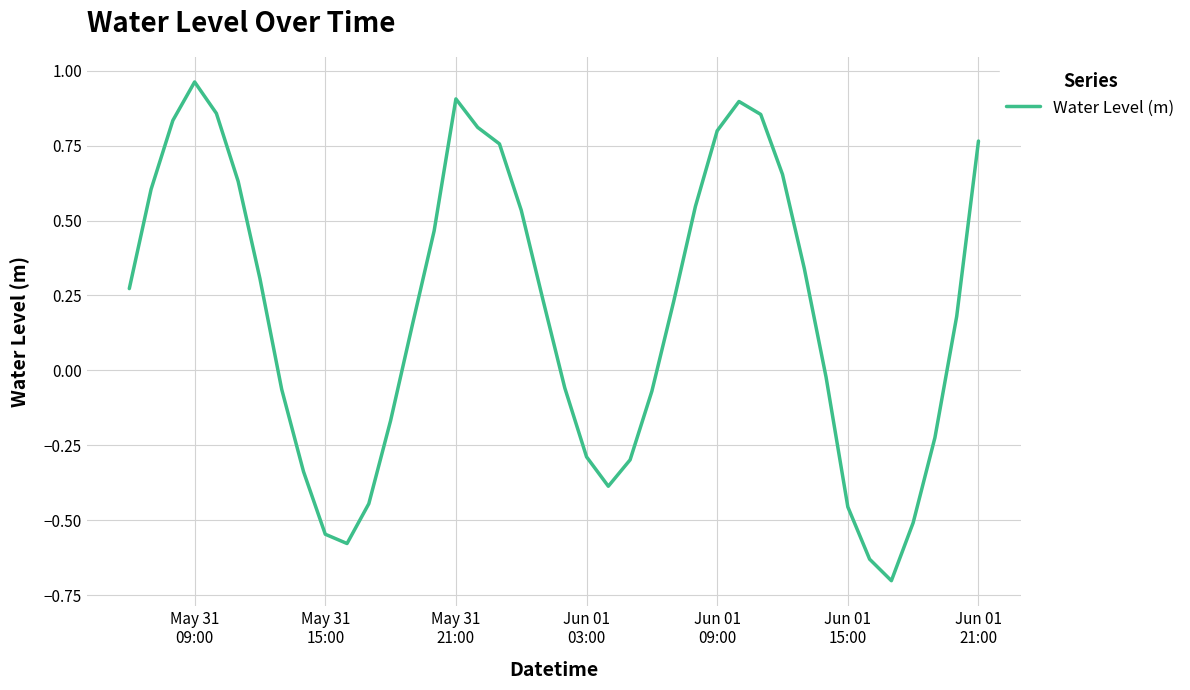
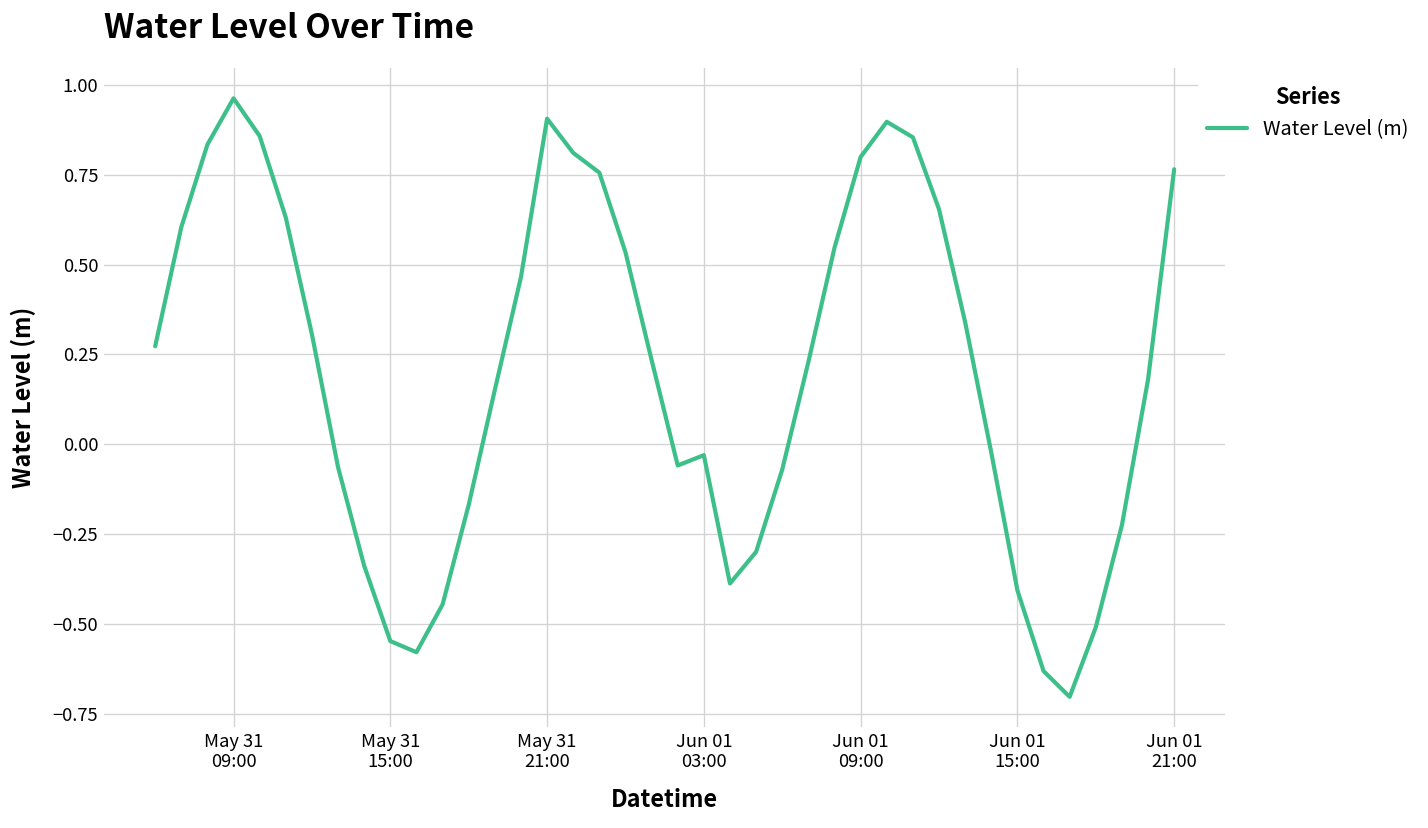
Jun 01 03:00: -0.29 -> -0.03
Jun 01 15:00: -0.46 -> -0.41
